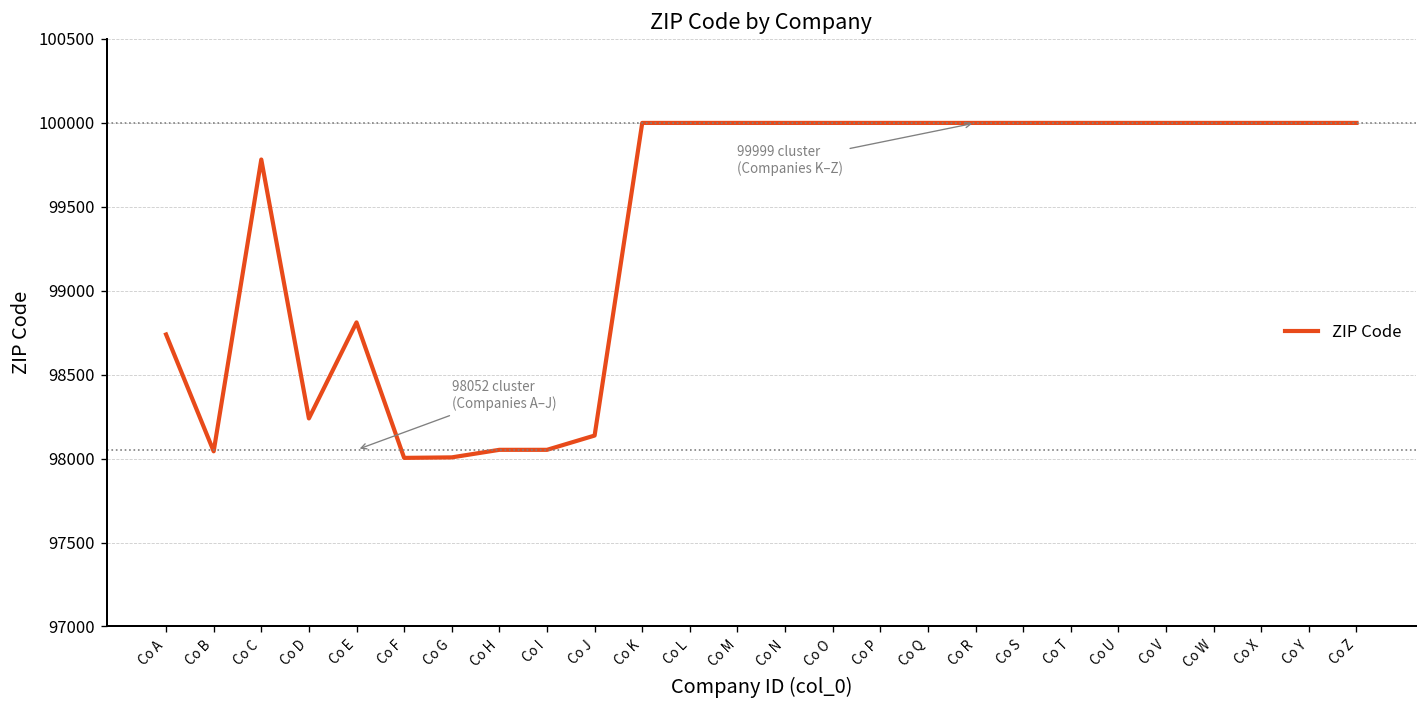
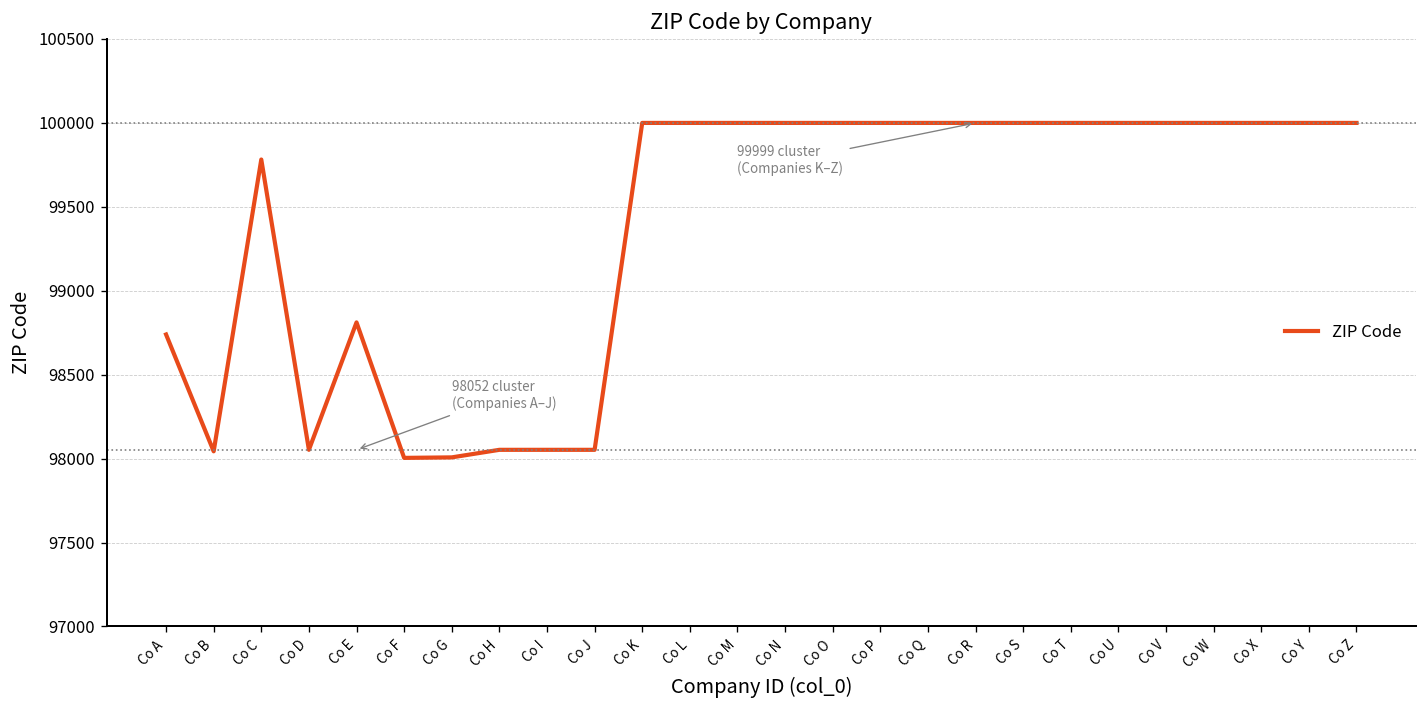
Co D: 98240 -> 98050
Co J: 98140 -> 98050
